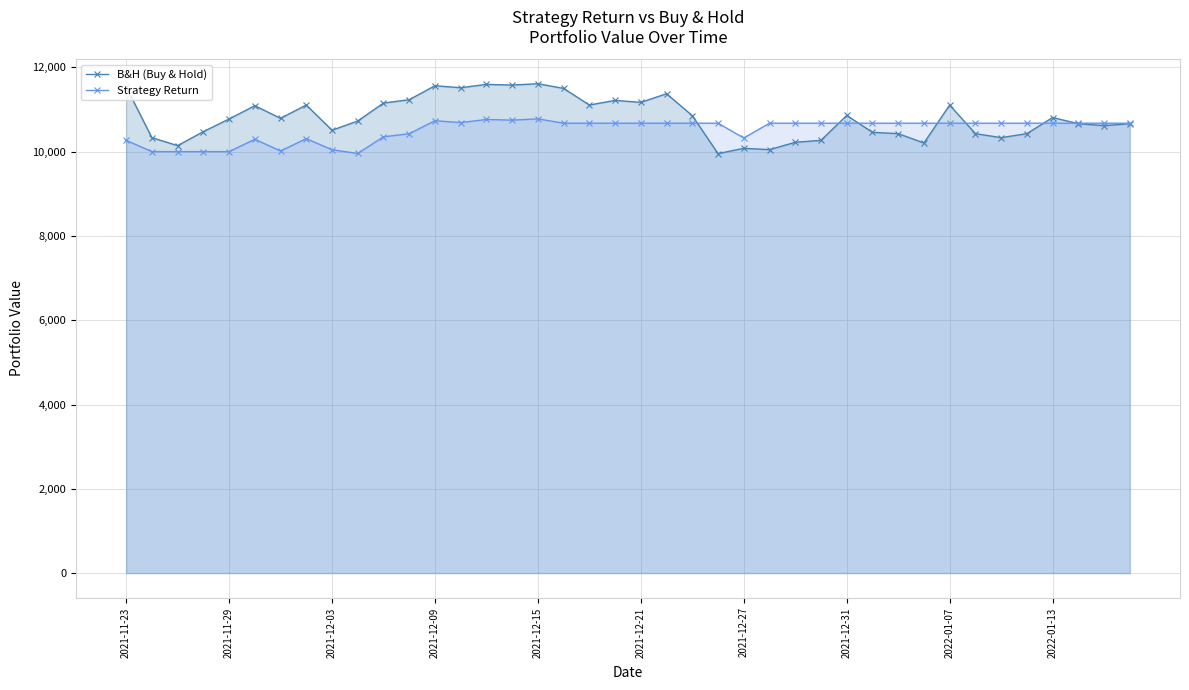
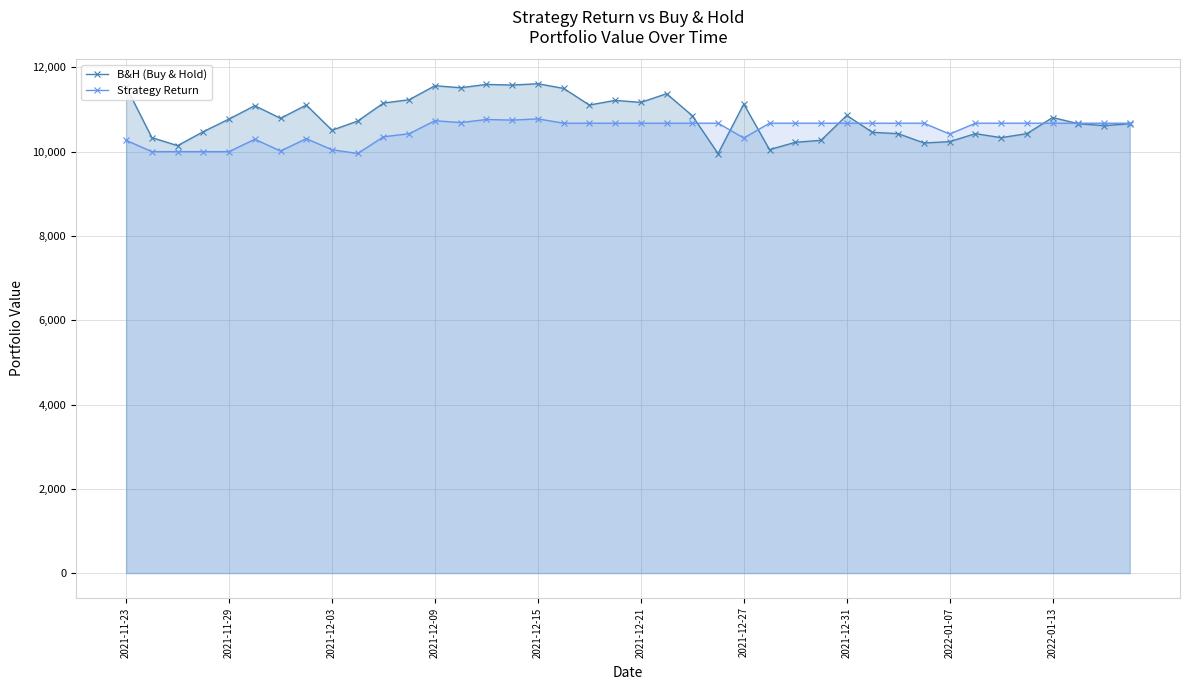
B&H (Buy & Hold), 2021-12-27: 10,100 -> 11,100
B&H (Buy & Hold), 2022-01-07: 11,100 -> 10,200
Strategy Return, 2022-01-07: 10,700 -> 10,400
